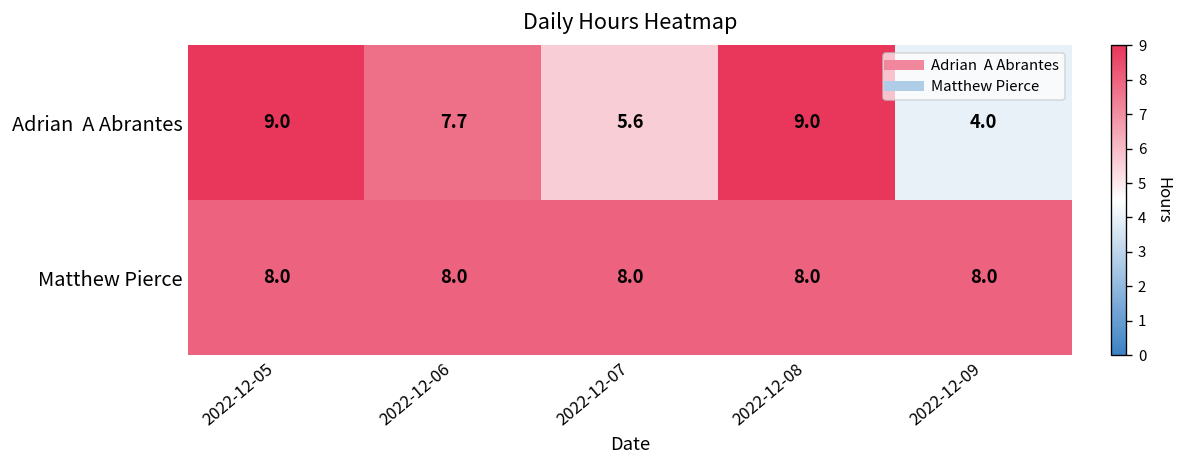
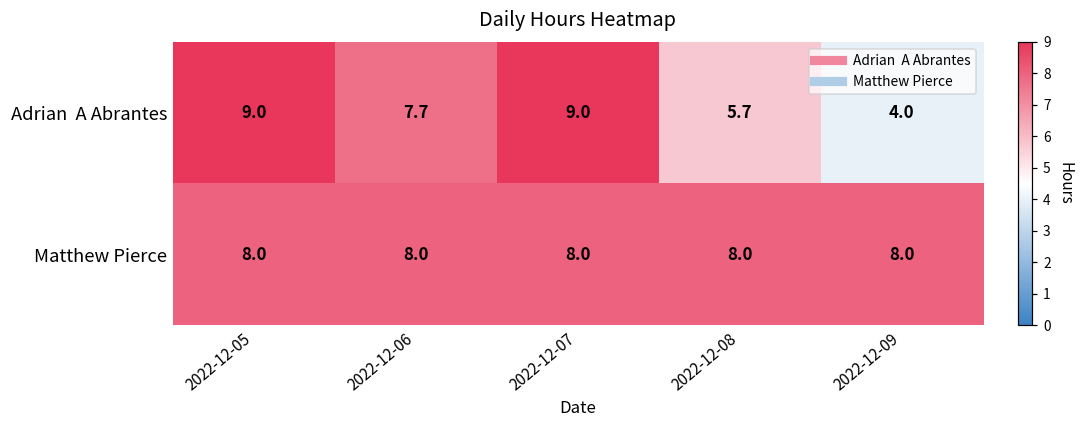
Adrian A Abrantes, 2022-12-07: 5.6 -> 9.0
Adrian A Abrantes, 2022-12-08: 9.0 -> 5.7
